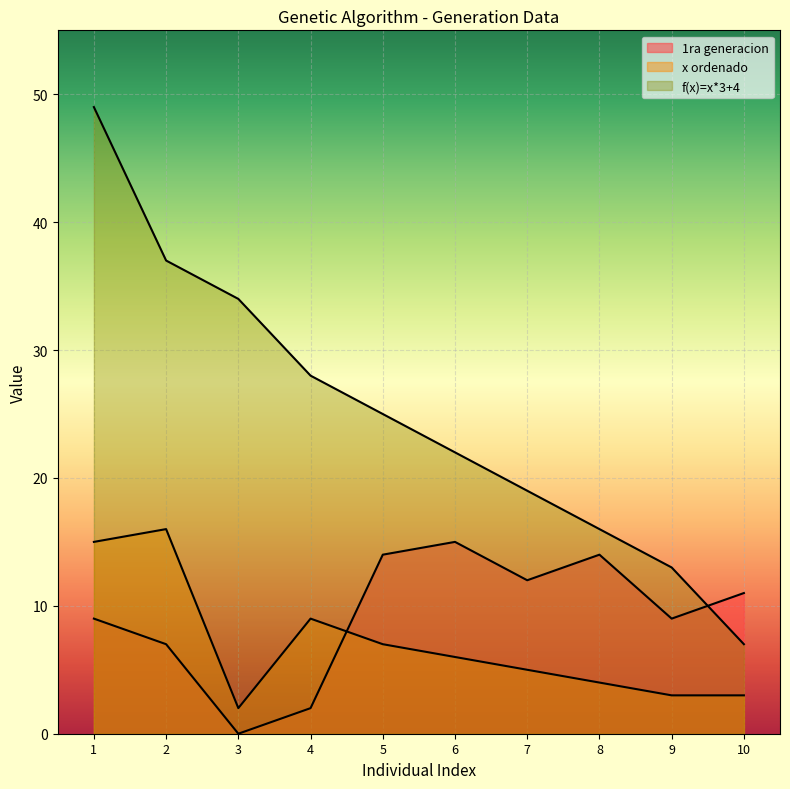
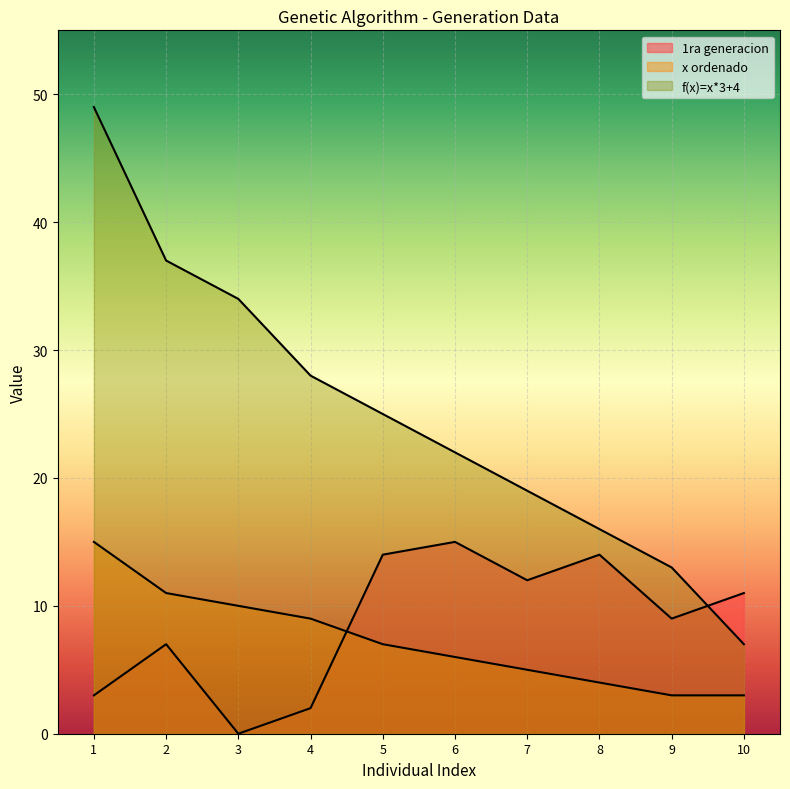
1ra generacion, 1: 9 -> 3
x ordenado, 2: 16 -> 11
x ordenado, 3: 2 -> 10
